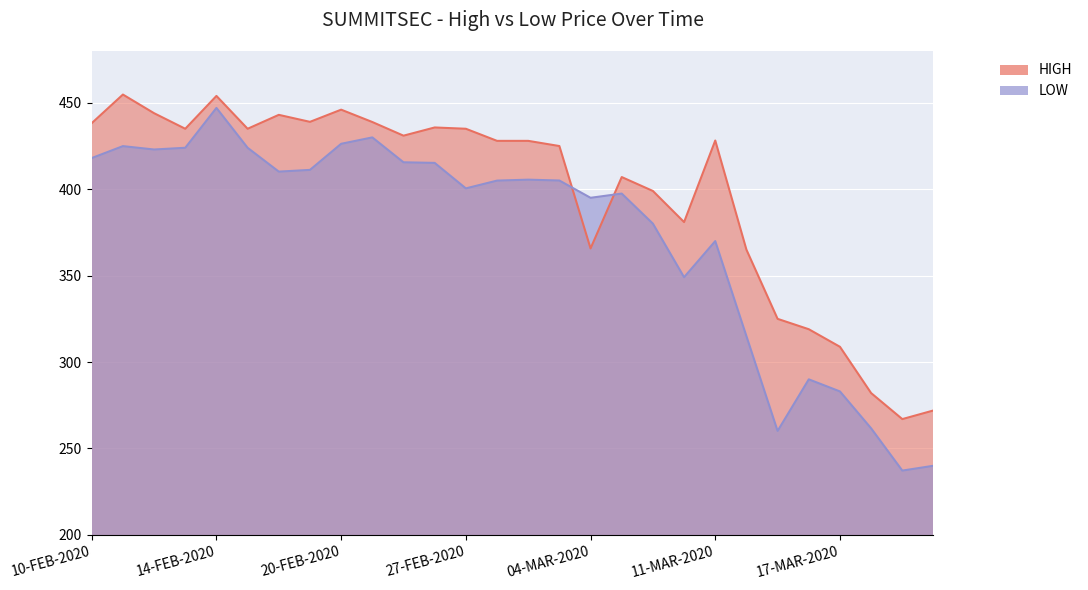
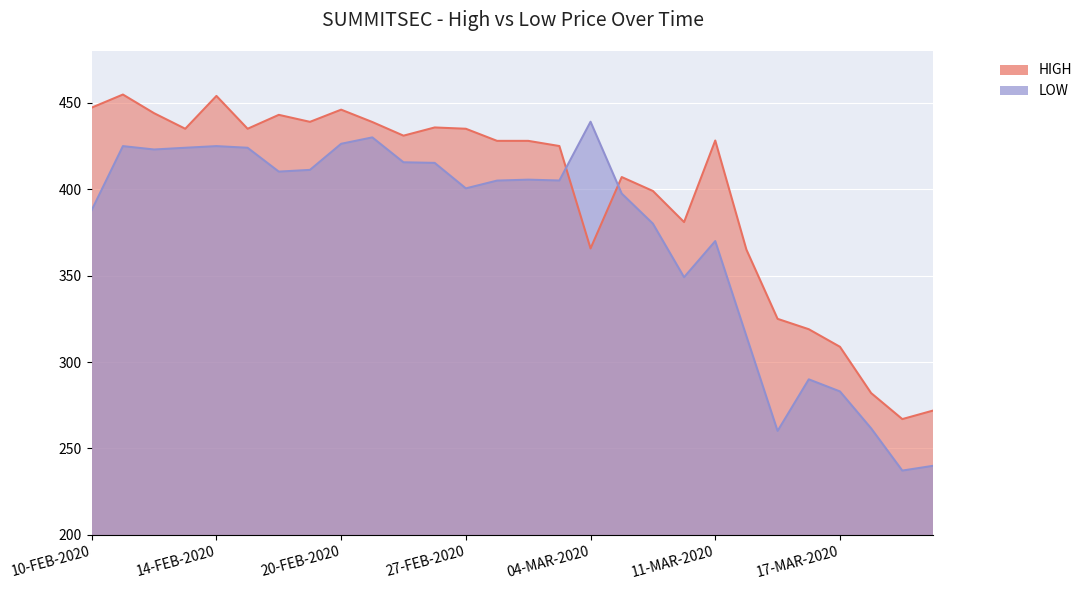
HIGH, 10-FEB-2020: 438 -> 447
LOW, 10-FEB-2020: 418 -> 388
LOW, 14-FEB-2020: 447 -> 425
LOW, 04-MAR-2020: 395 -> 439
